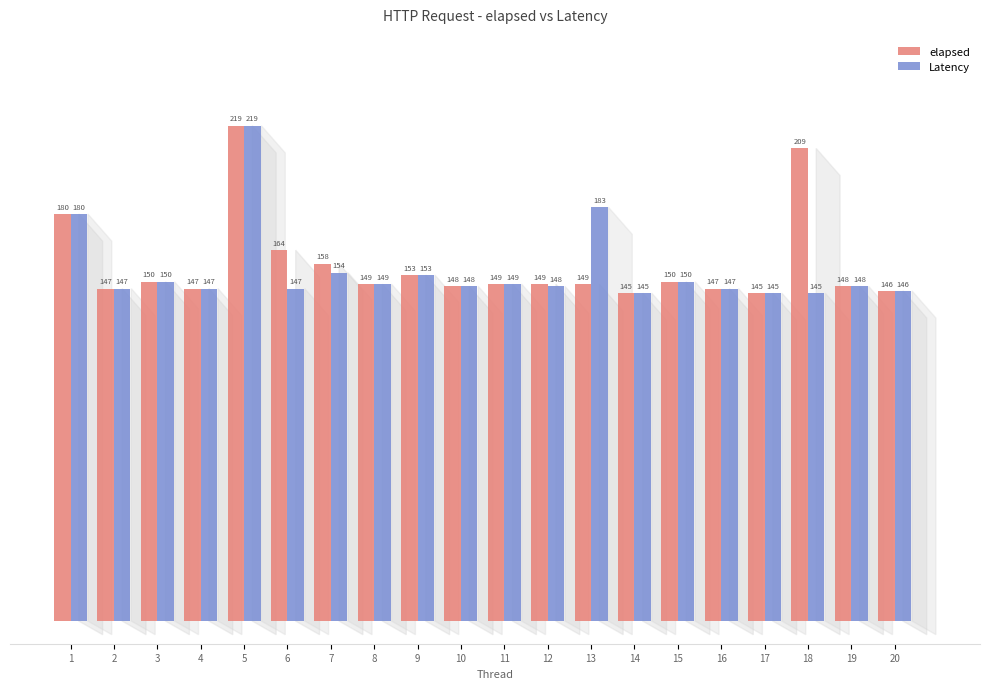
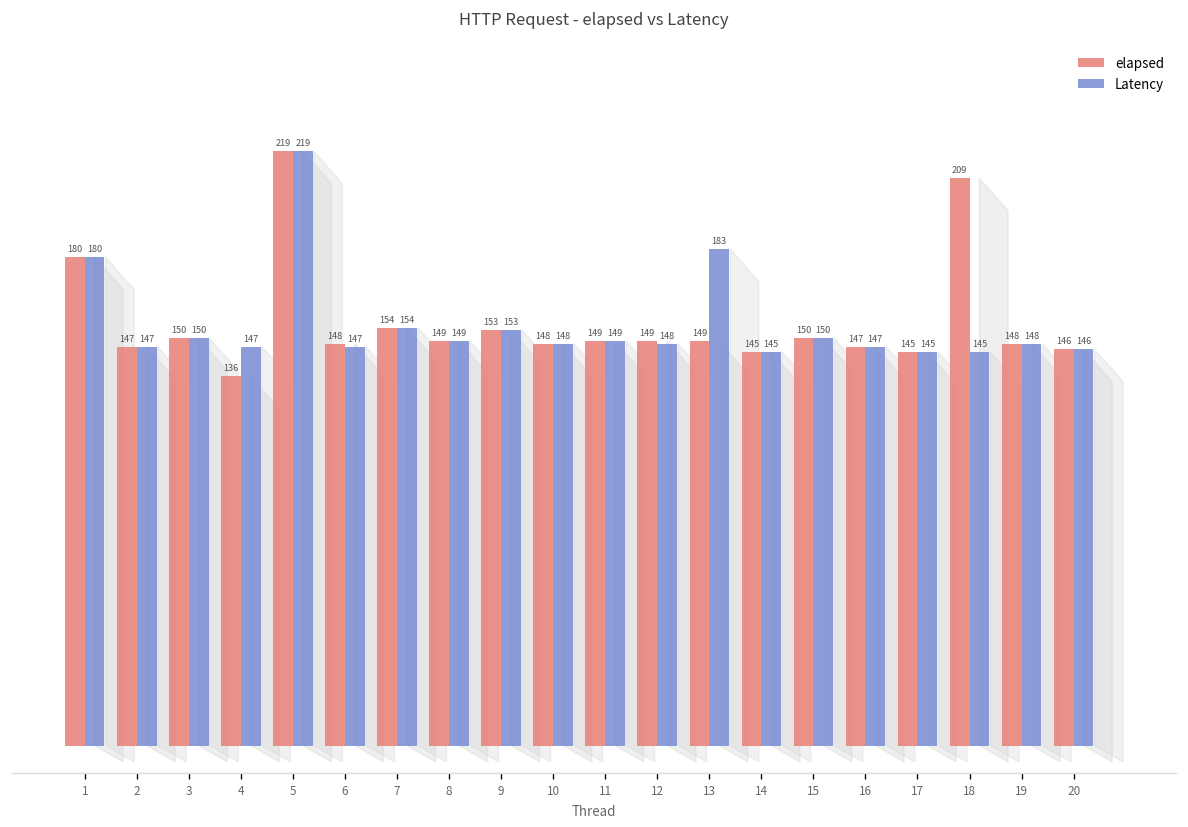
elapsed, 4: 147 -> 136
elapsed, 6: 164 -> 148
elapsed, 7: 158 -> 154
